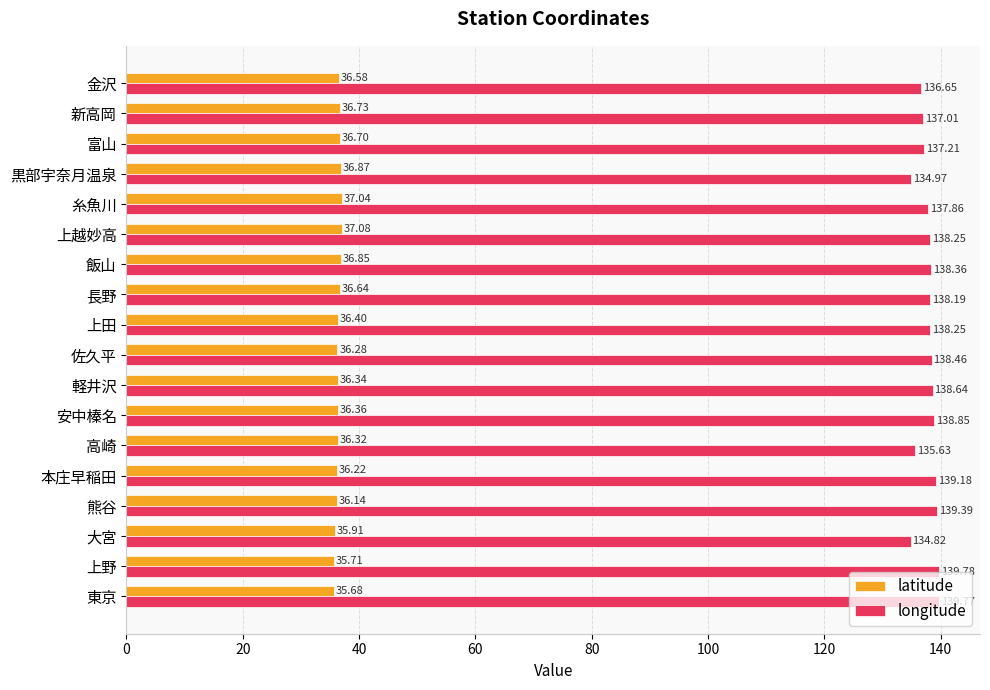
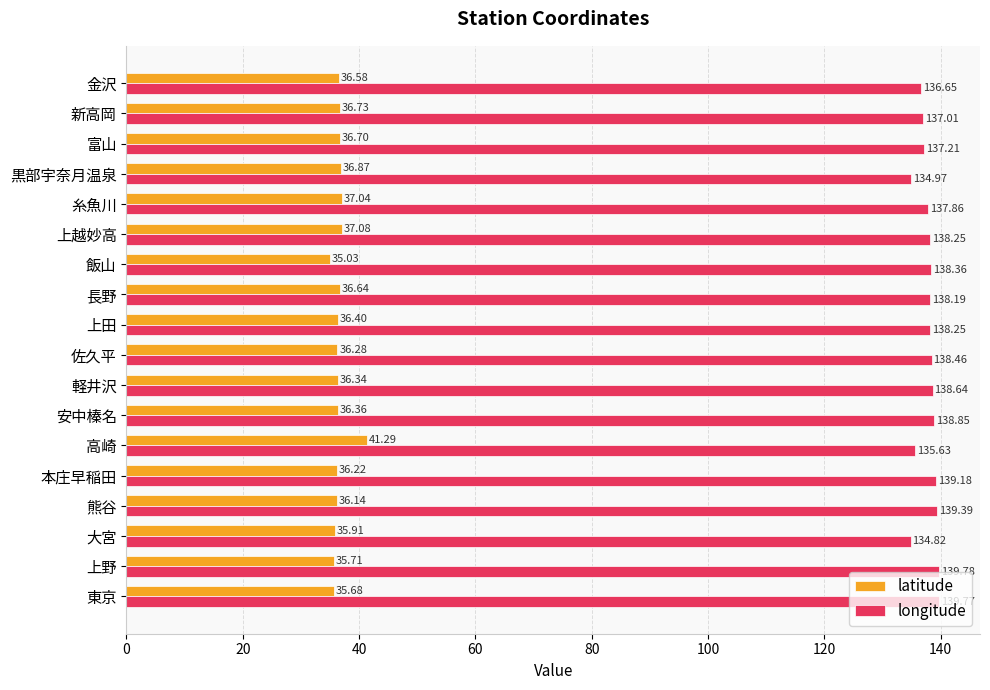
latitude, 飯山: 36.85 -> 35.03
latitude, 高崎: 36.32 -> 41.29
